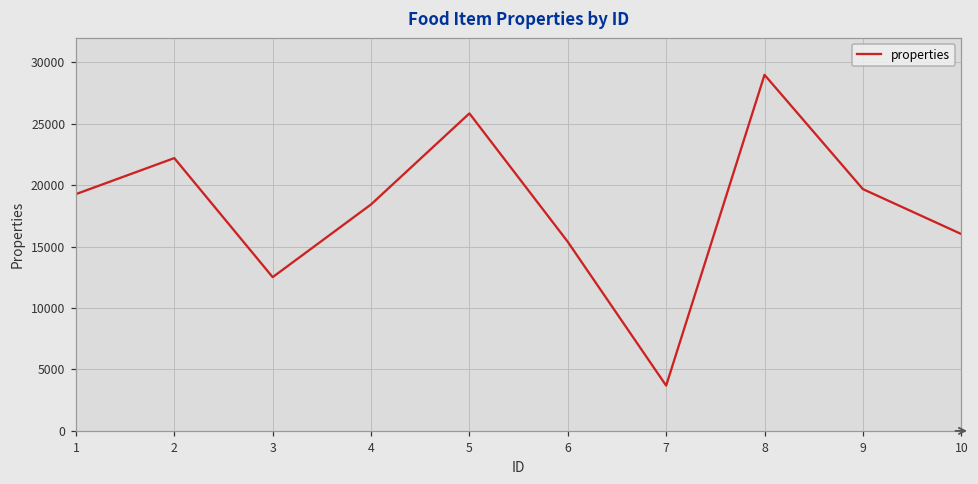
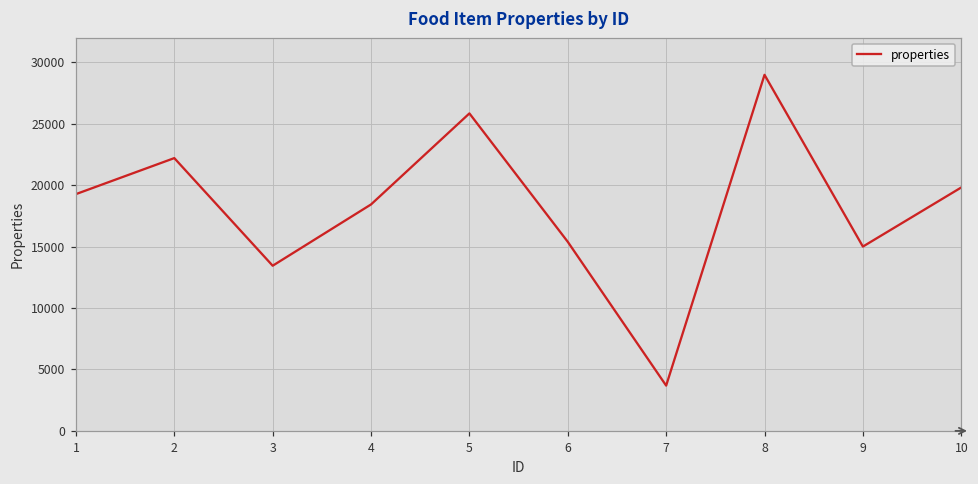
3: 12500 -> 13400
9: 19700 -> 15000
10: 16000 -> 19800
